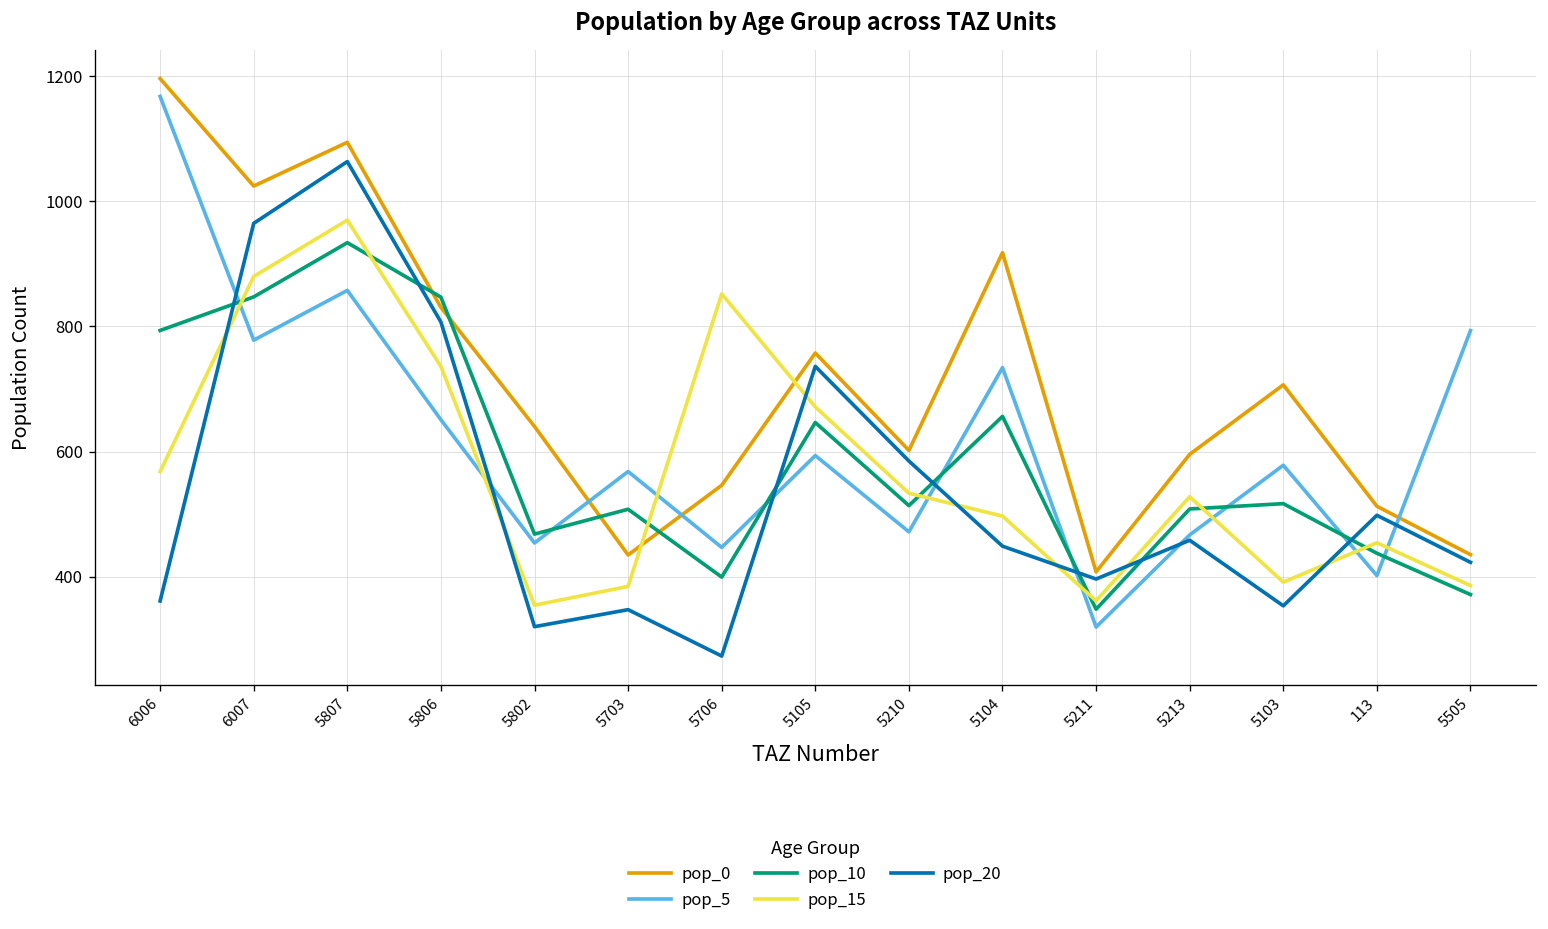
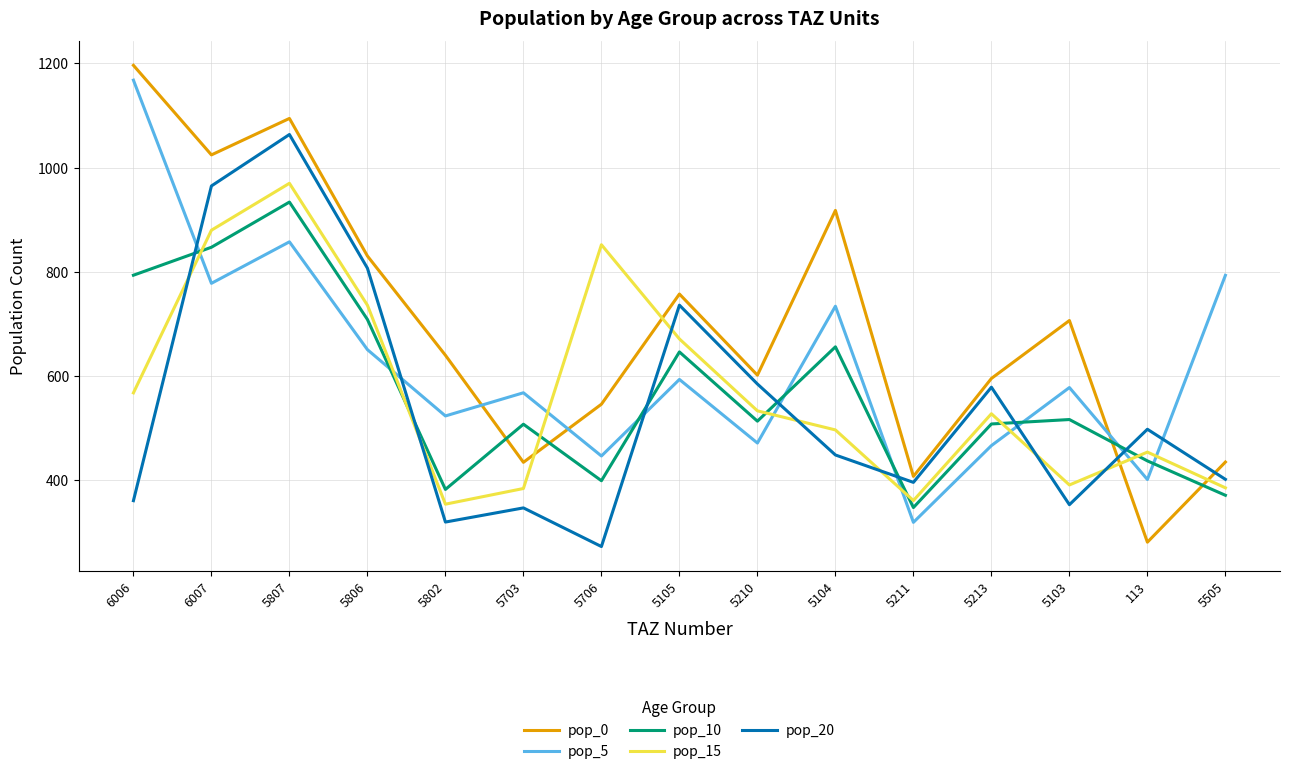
pop_10, 5806: 850 -> 710
pop_5, 5802: 450 -> 520
pop_10, 5802: 470 -> 380
pop_20, 5213: 460 -> 580
pop_0, 113: 510 -> 280
pop_20, 5505: 420 -> 400
